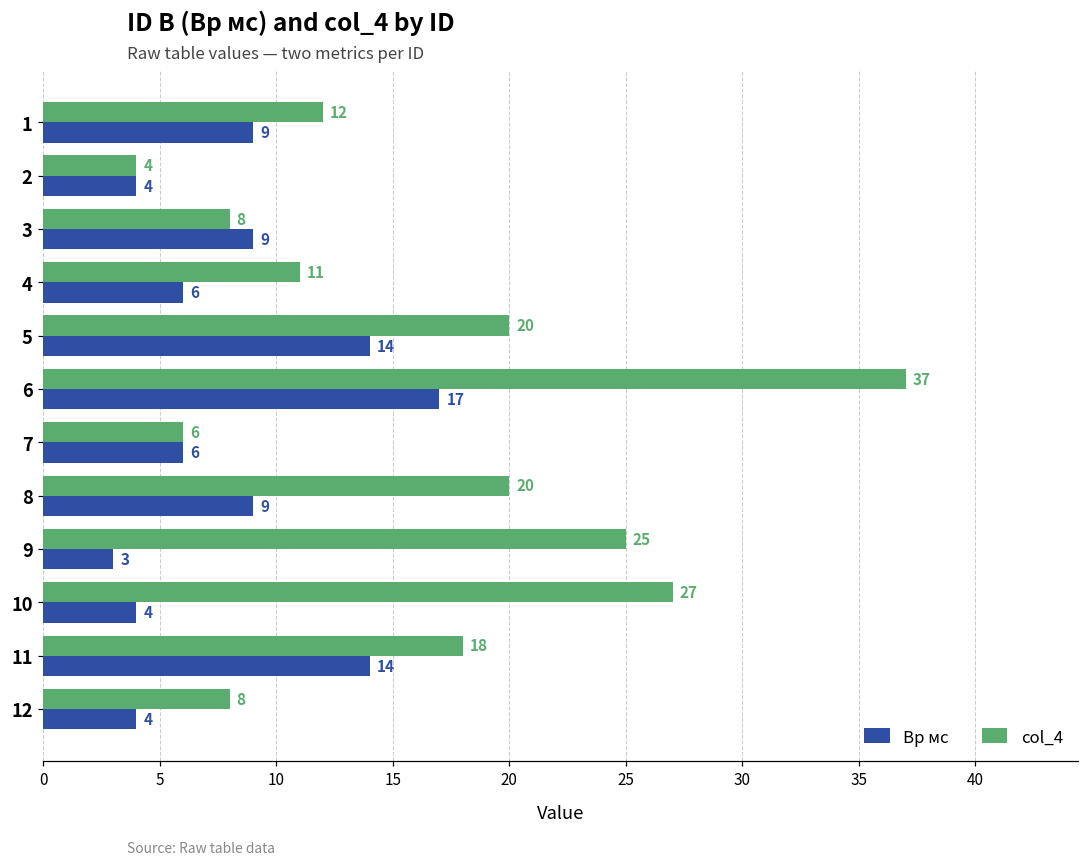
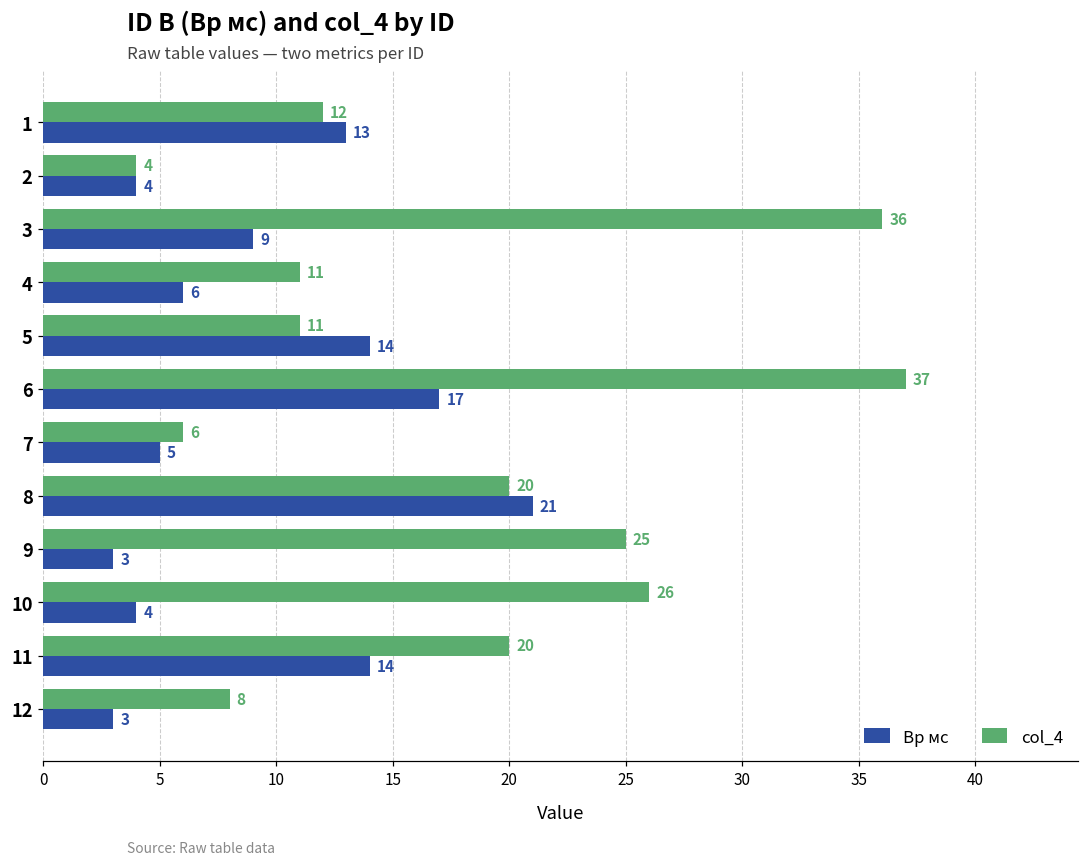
Вр мс, 1: 9 -> 13
col_4, 3: 8 -> 36
col_4, 5: 20 -> 11
Вр мс, 7: 6 -> 5
Вр мс, 8: 9 -> 21
col_4, 10: 27 -> 26
col_4, 11: 18 -> 20
Вр мс, 12: 4 -> 3
